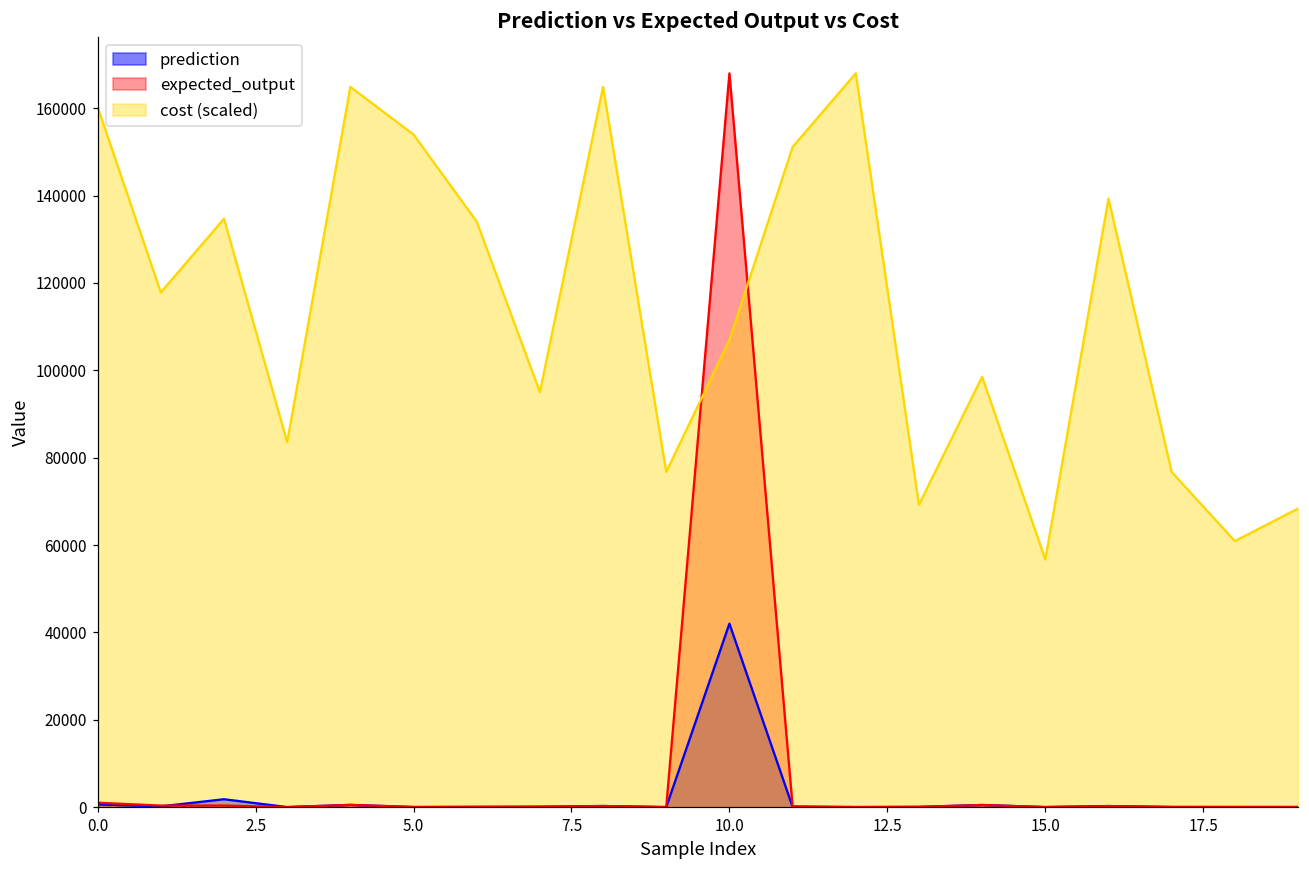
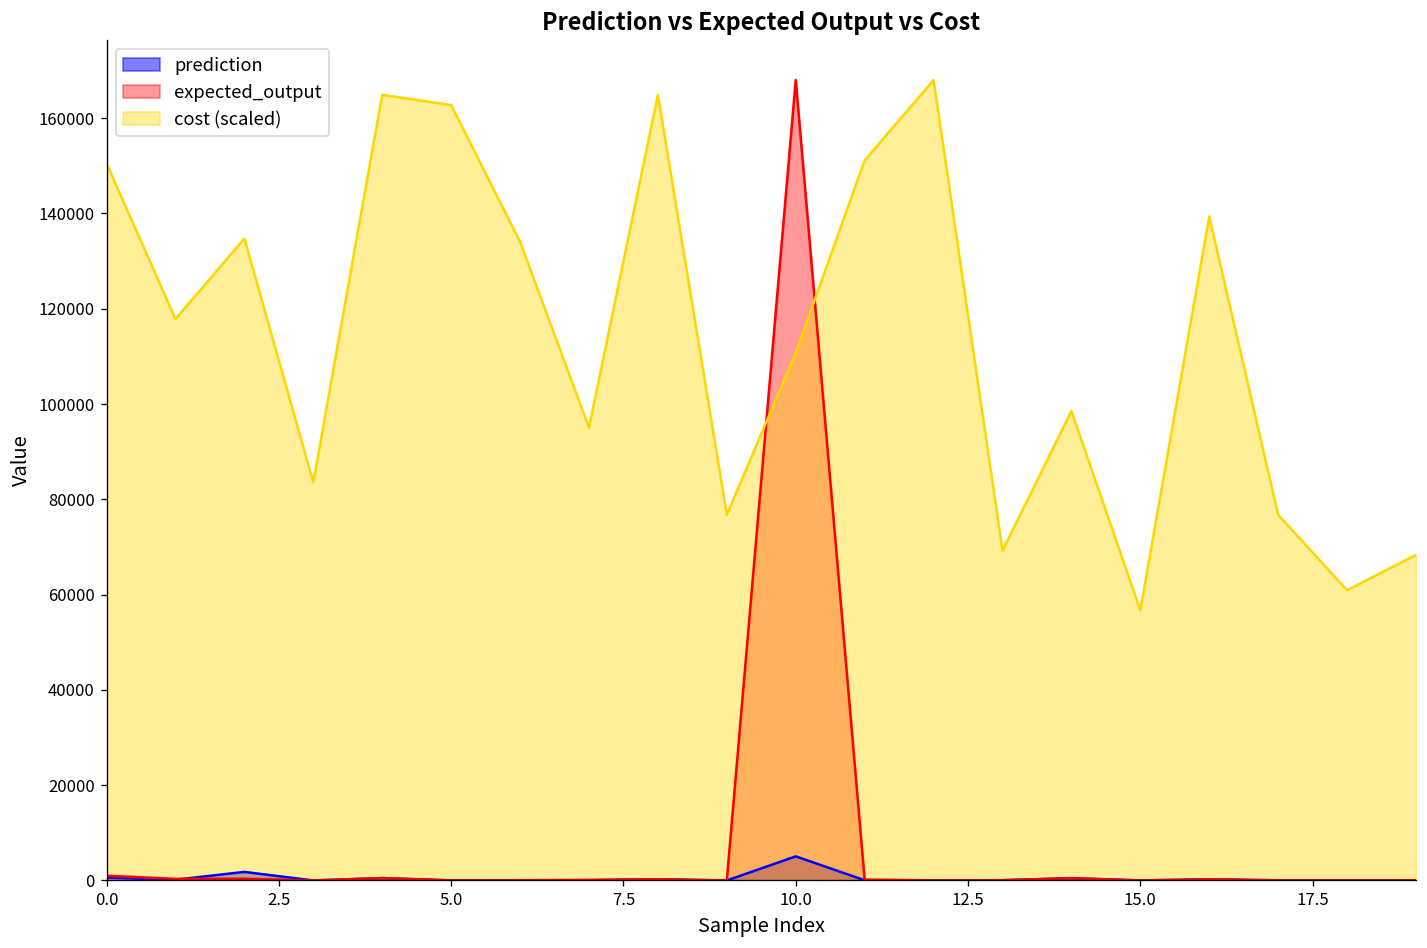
cost (scaled), 0.0: 160000 -> 150000
cost (scaled), 5.0: 154000 -> 163000
prediction, 10.0: 42000 -> 5000
cost (scaled), 10.0: 107000 -> 111000
